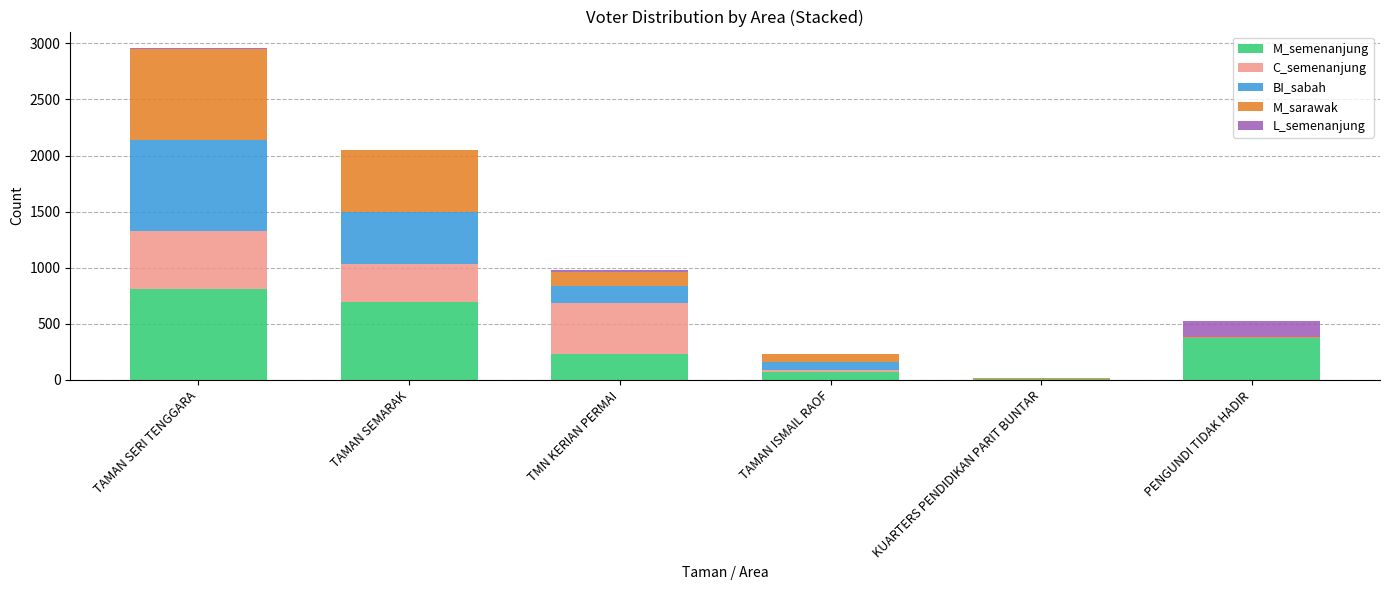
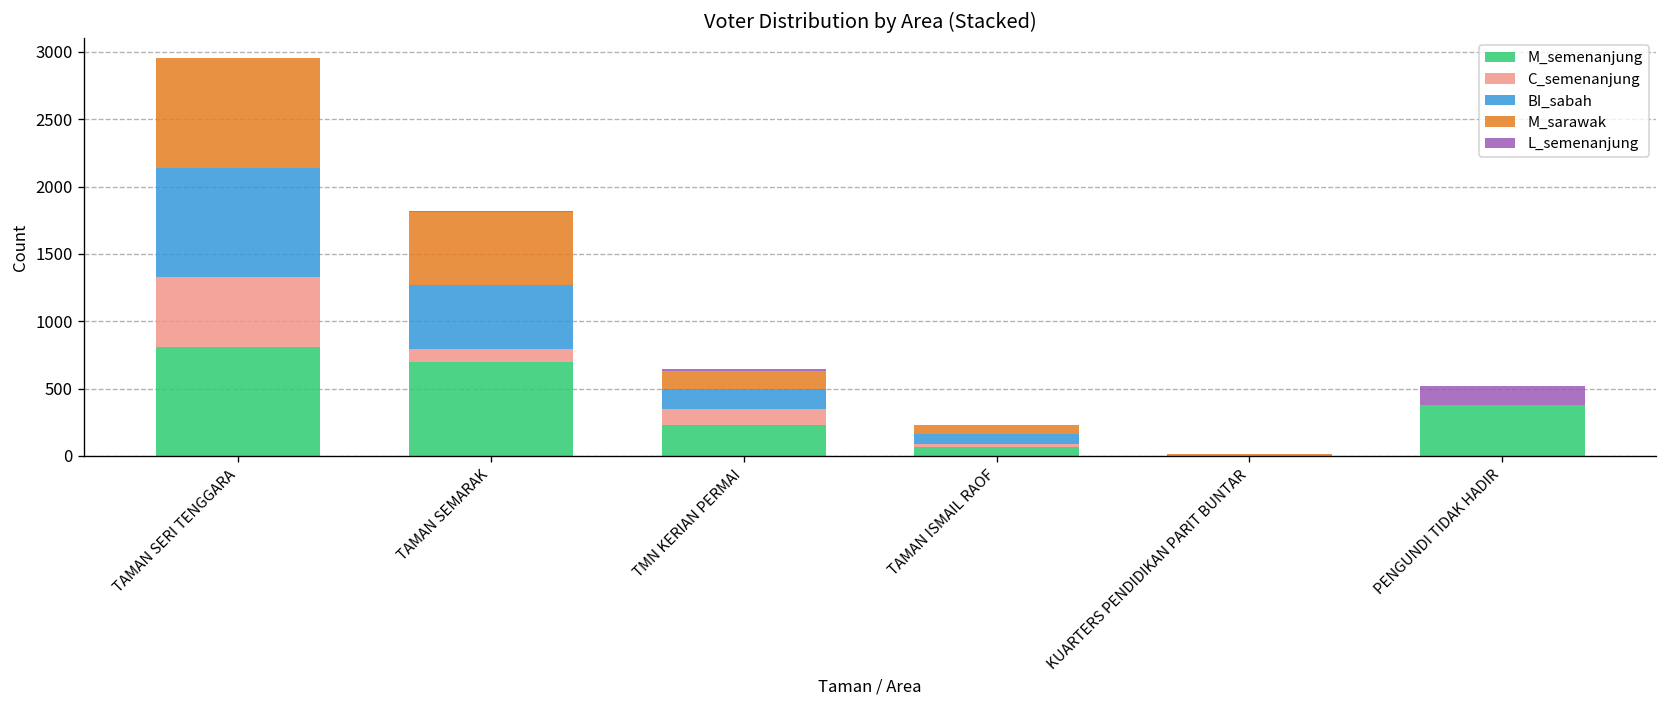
C_semenanjung, TAMAN SEMARAK: 330 -> 100
C_semenanjung, TMN KERIAN PERMAI: 450 -> 120
